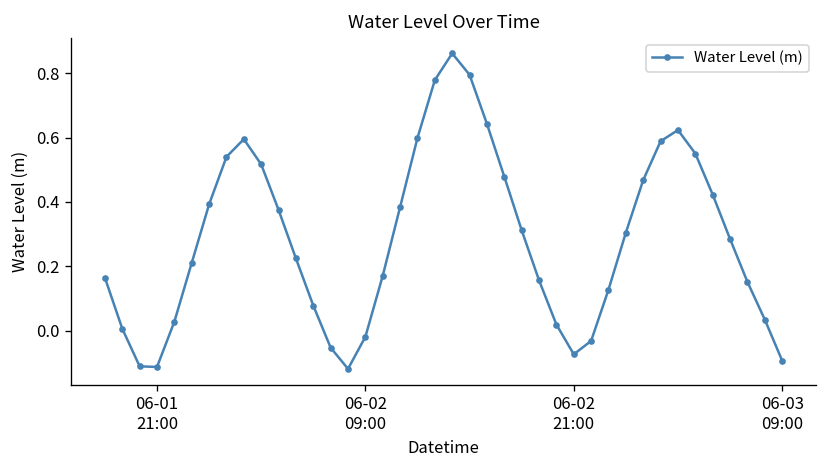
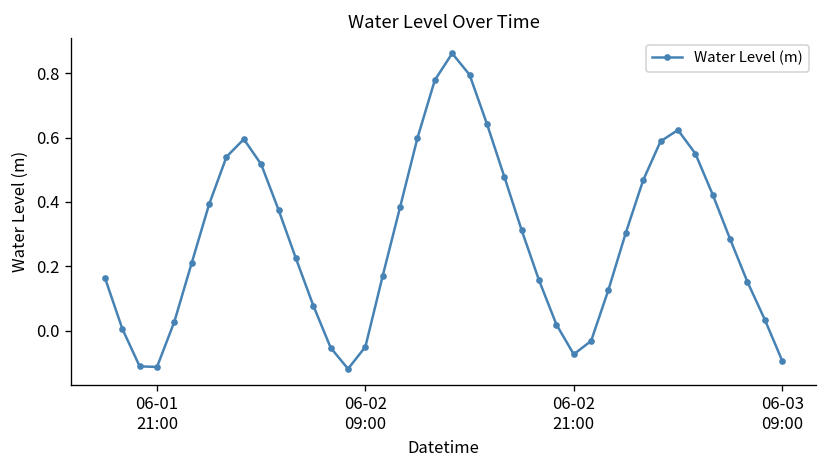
06-02 09:00: -0.02 -> -0.05
